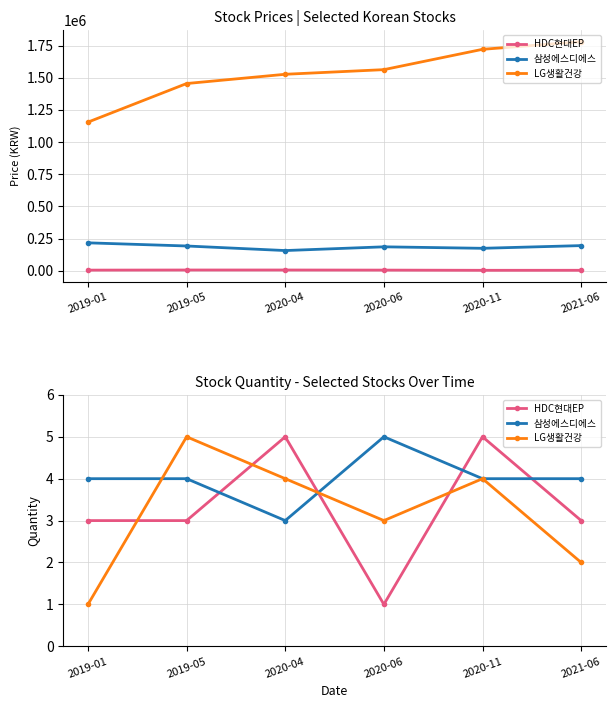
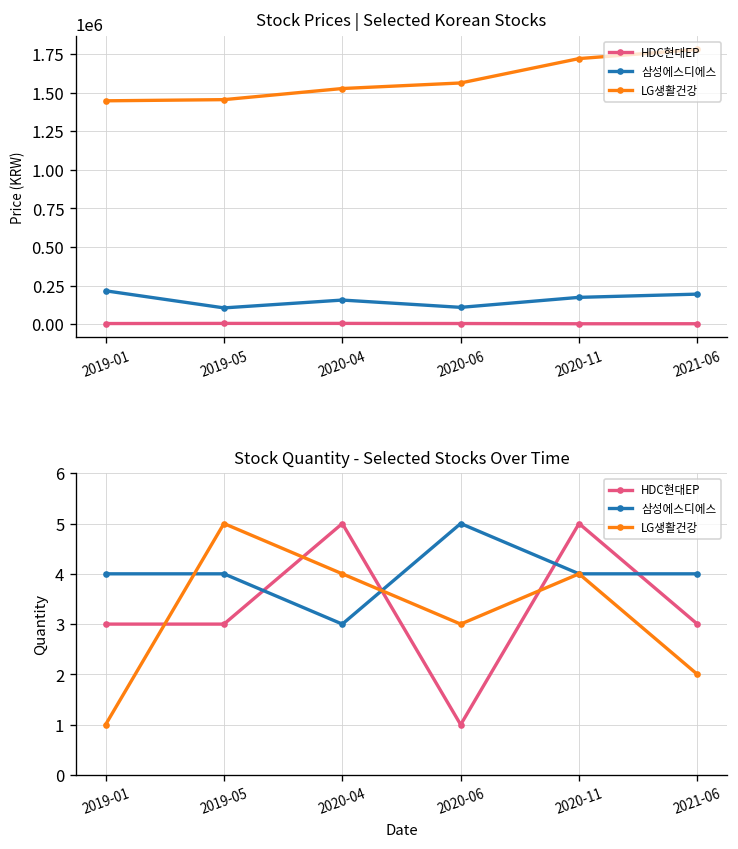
Stock Prices | Selected Korean Stocks, LG생활건강, 2019-01: 1160000 -> 1450000
Stock Prices | Selected Korean Stocks, 삼성에스디에스, 2019-05: 190000 -> 110000
Stock Prices | Selected Korean Stocks, 삼성에스디에스, 2020-06: 190000 -> 110000
